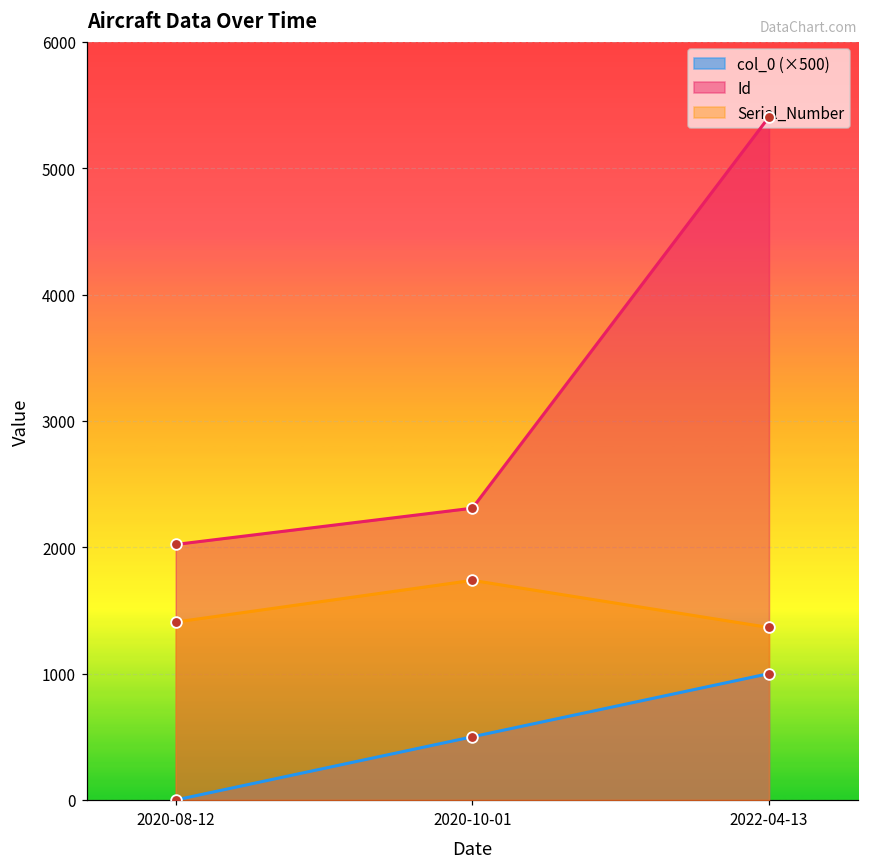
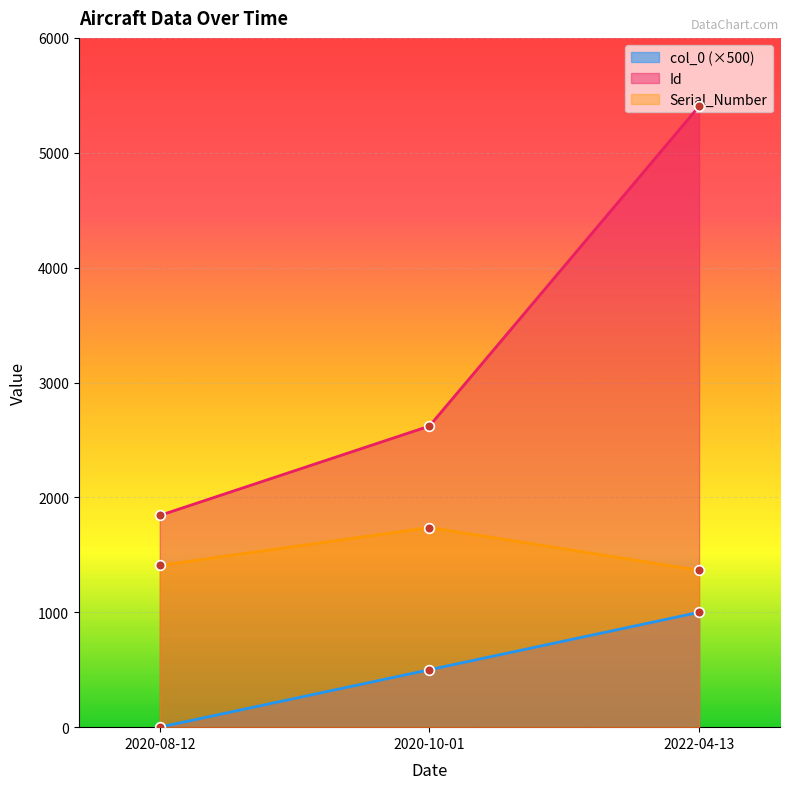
Id, 2020-08-12: 2020 -> 1840
Id, 2020-10-01: 2310 -> 2620
